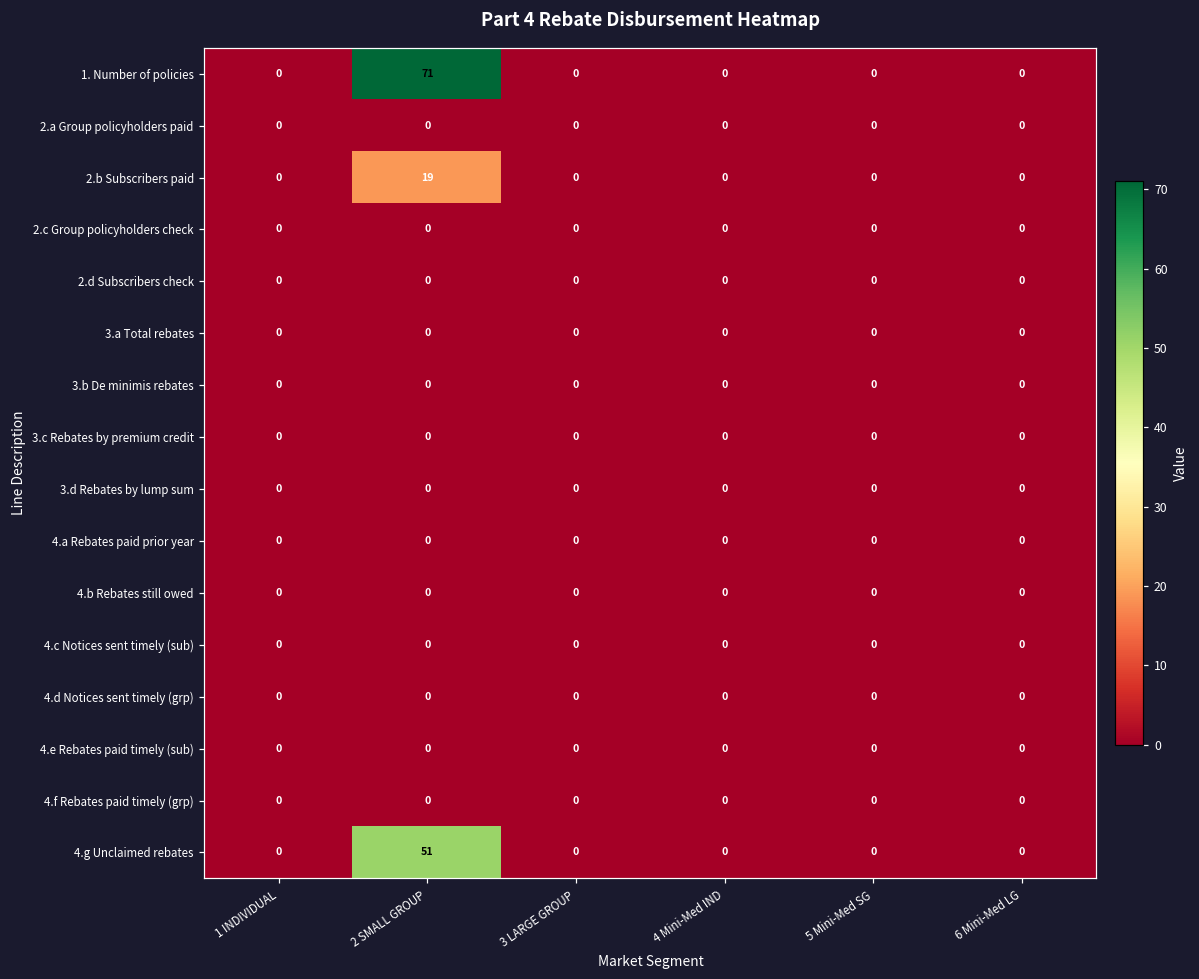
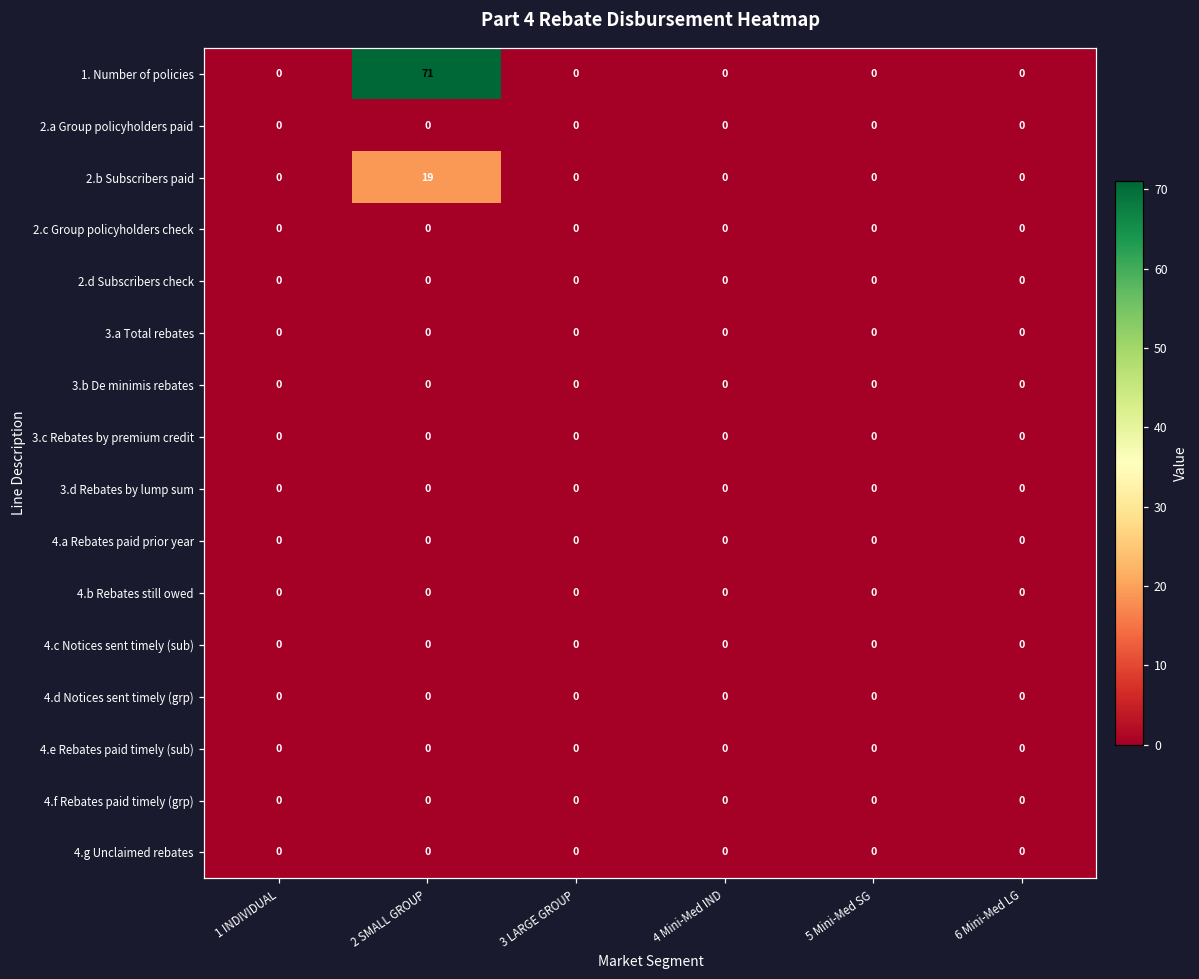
4.g Unclaimed rebates, 2 SMALL GROUP: 51 -> 0
